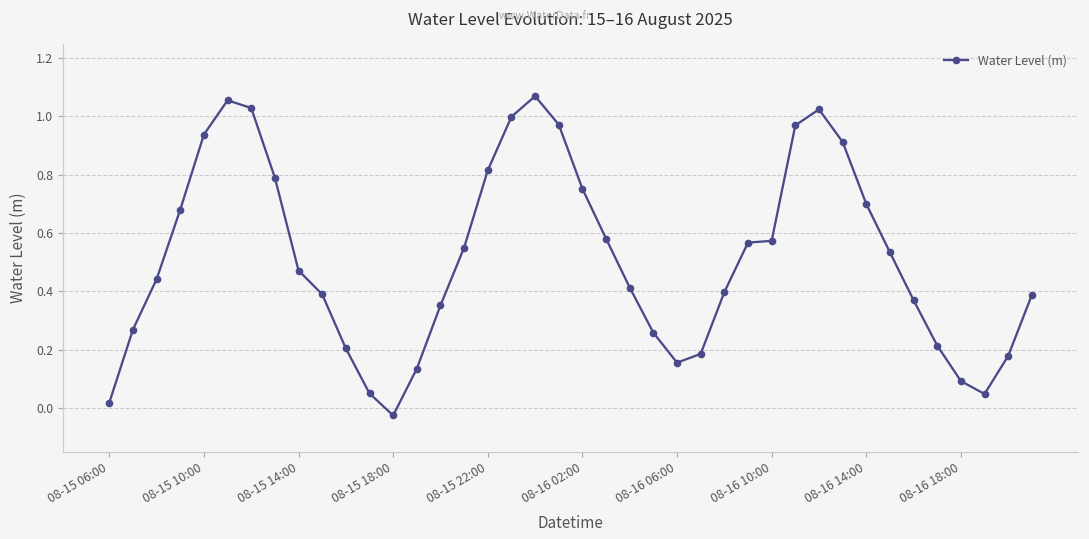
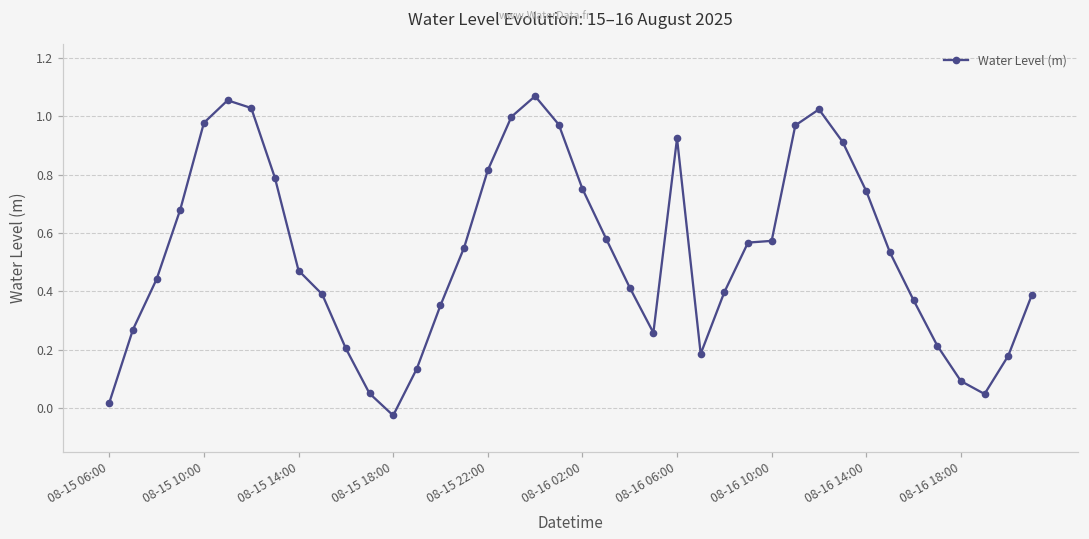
08-15 10:00: 0.94 -> 0.98
08-16 06:00: 0.16 -> 0.93
08-16 14:00: 0.70 -> 0.74
